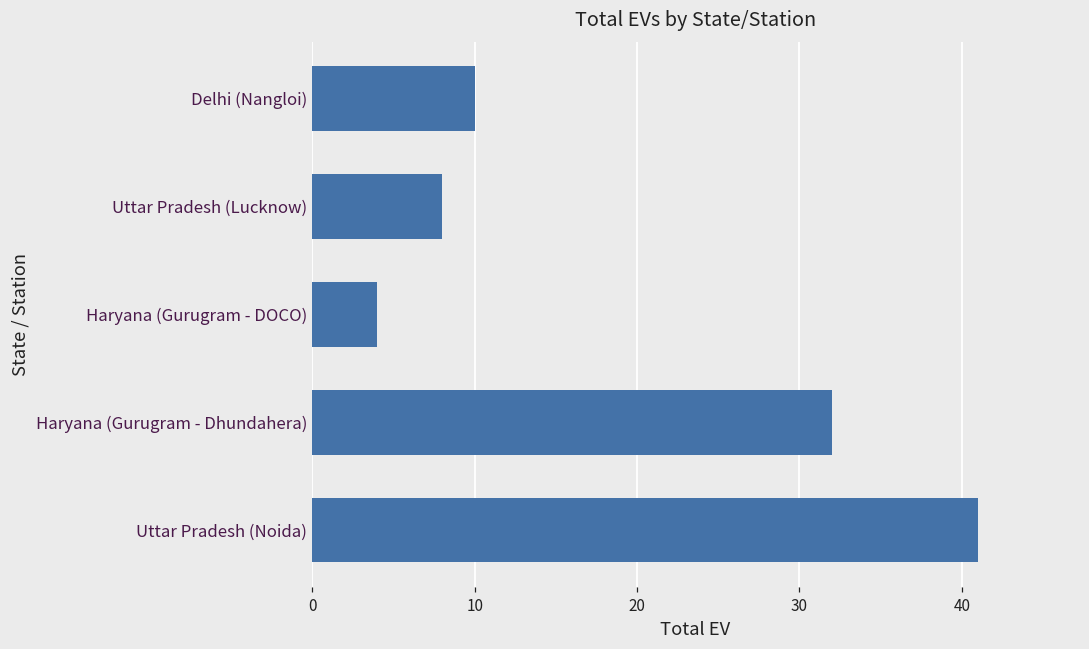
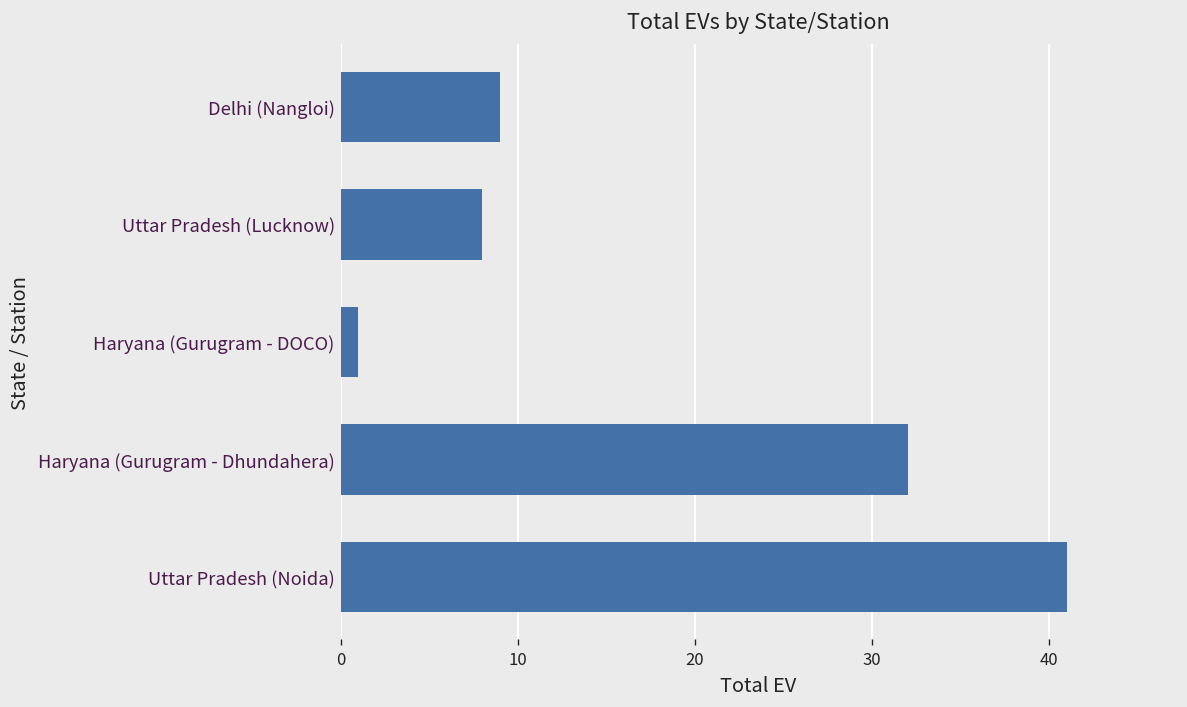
Delhi (Nangloi): 10 -> 9
Haryana (Gurugram - DOCO): 4 -> 1
